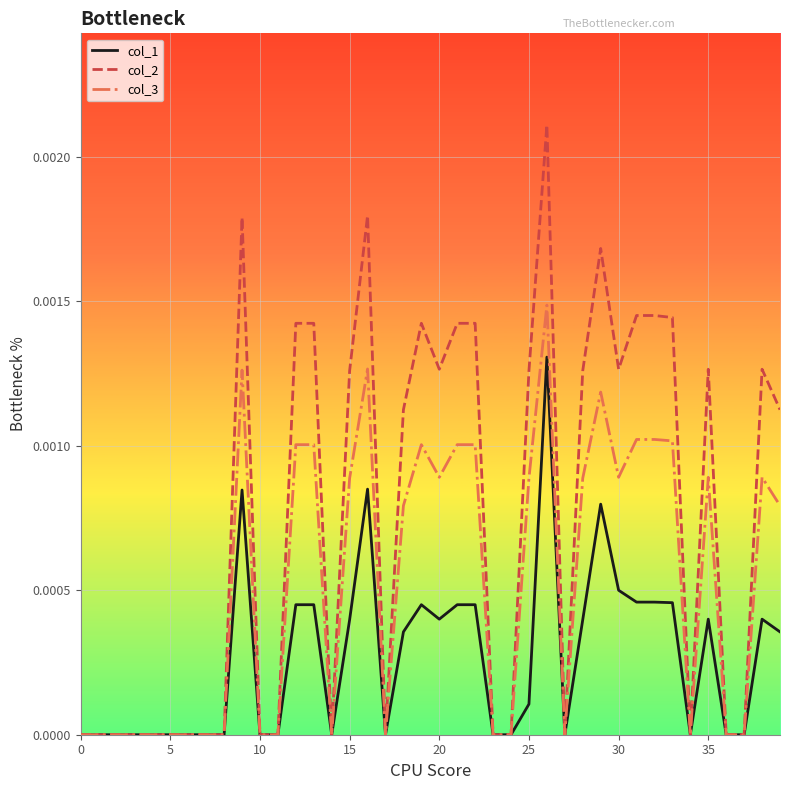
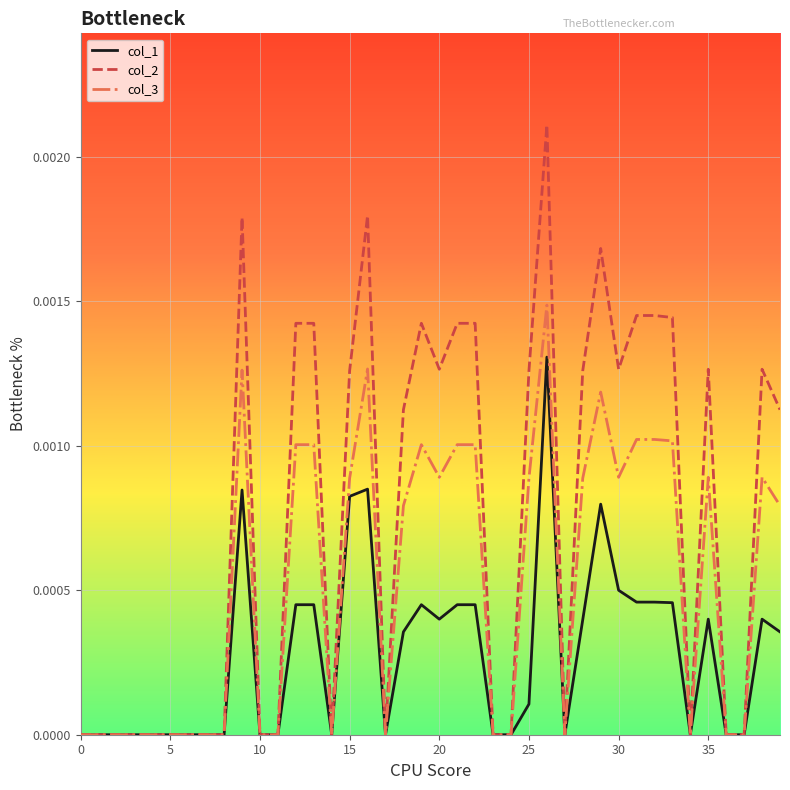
col_1, 15: 0.00040 -> 0.00083
